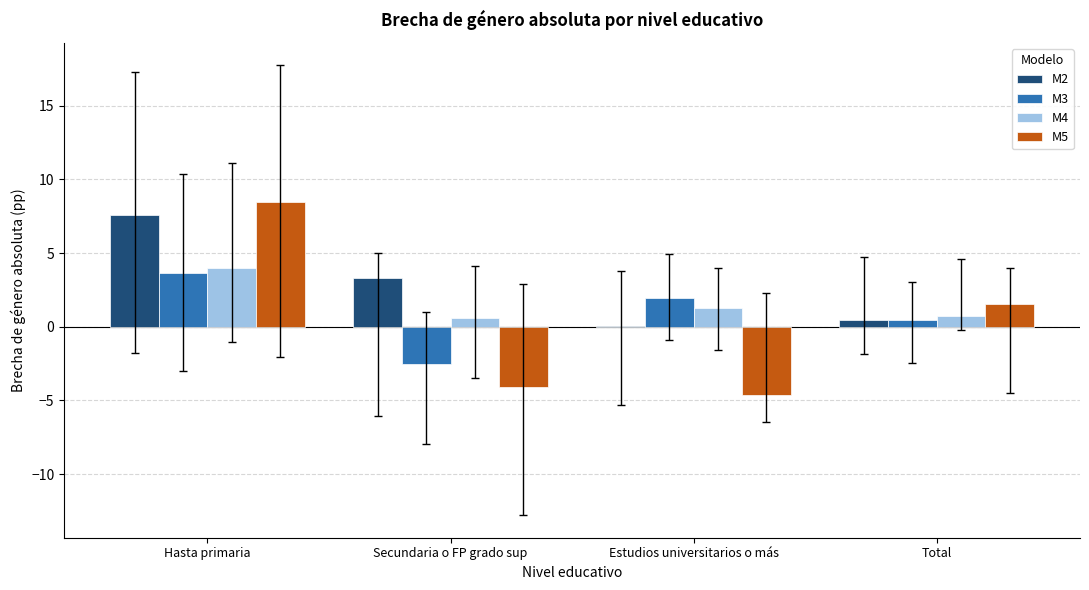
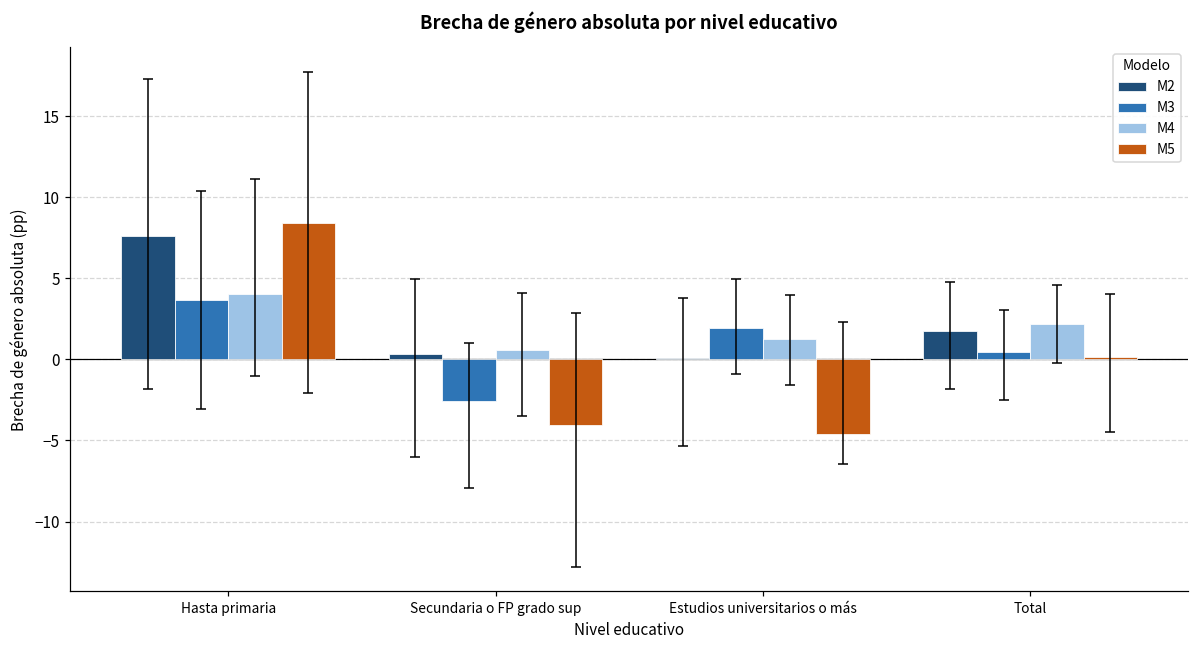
M2, Secundaria o FP grado sup: 3.3 -> 0.3
M2, Total: 0.4 -> 1.7
M4, Total: 0.7 -> 2.2
M5, Total: 1.6 -> 0.1
